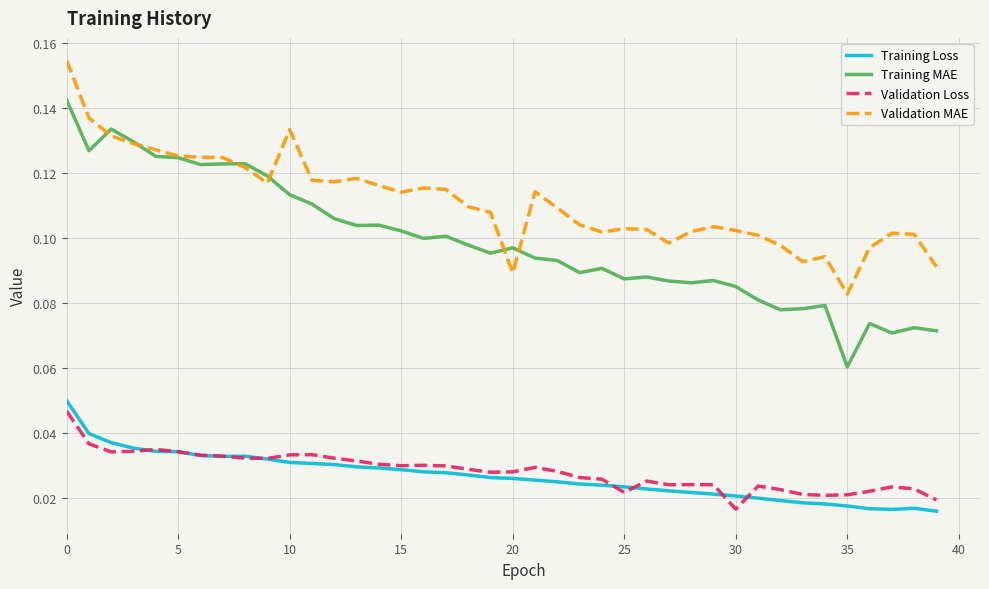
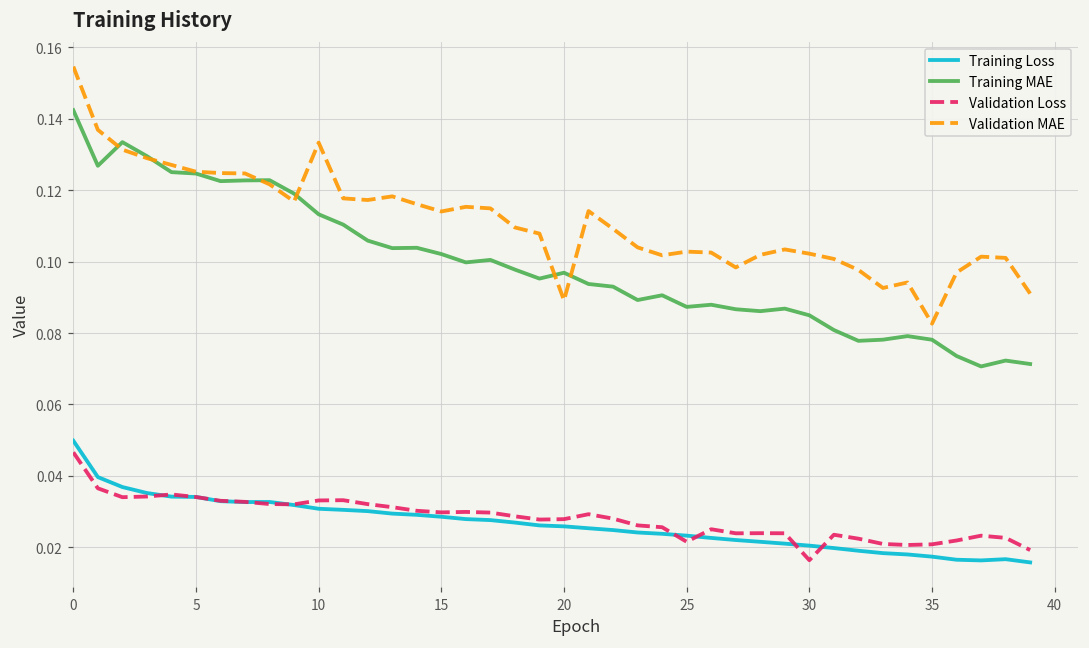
Training MAE, 35: 0.060 -> 0.078
